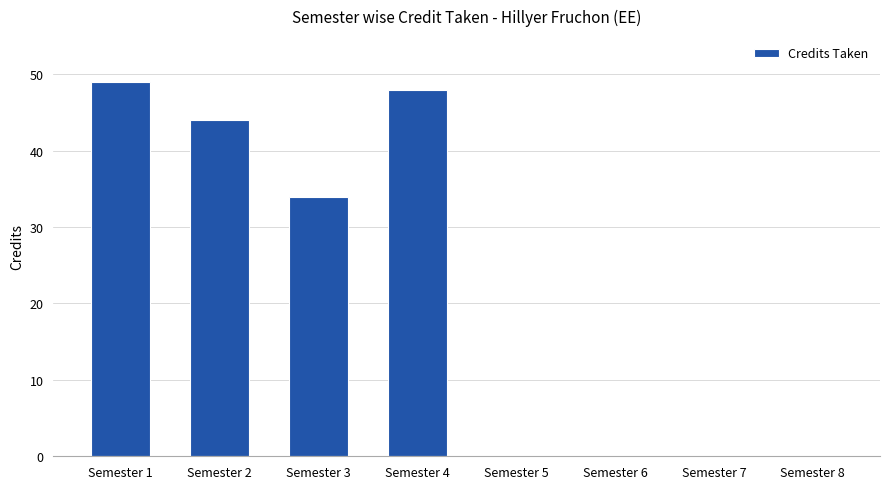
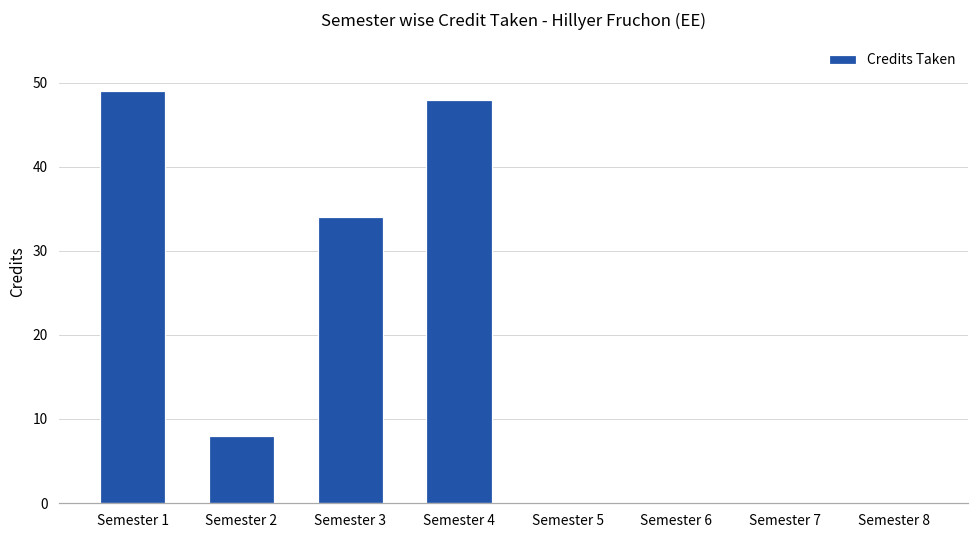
Semester 2: 44 -> 8
